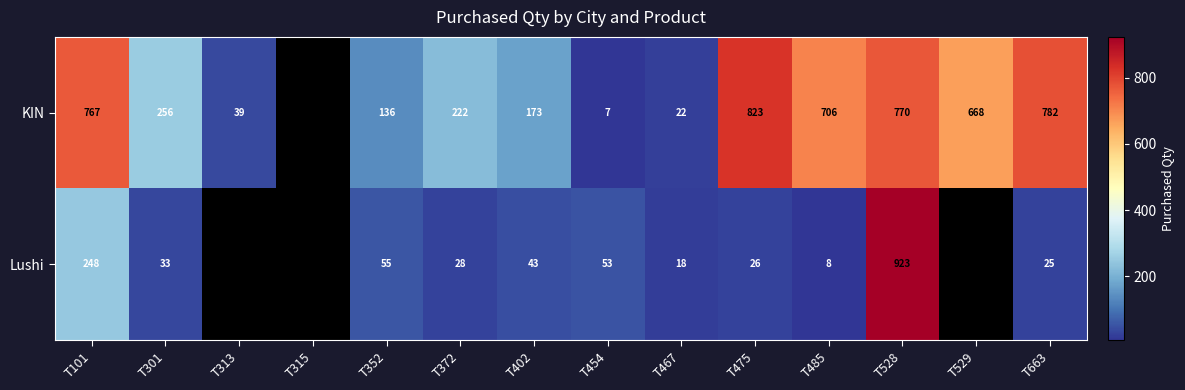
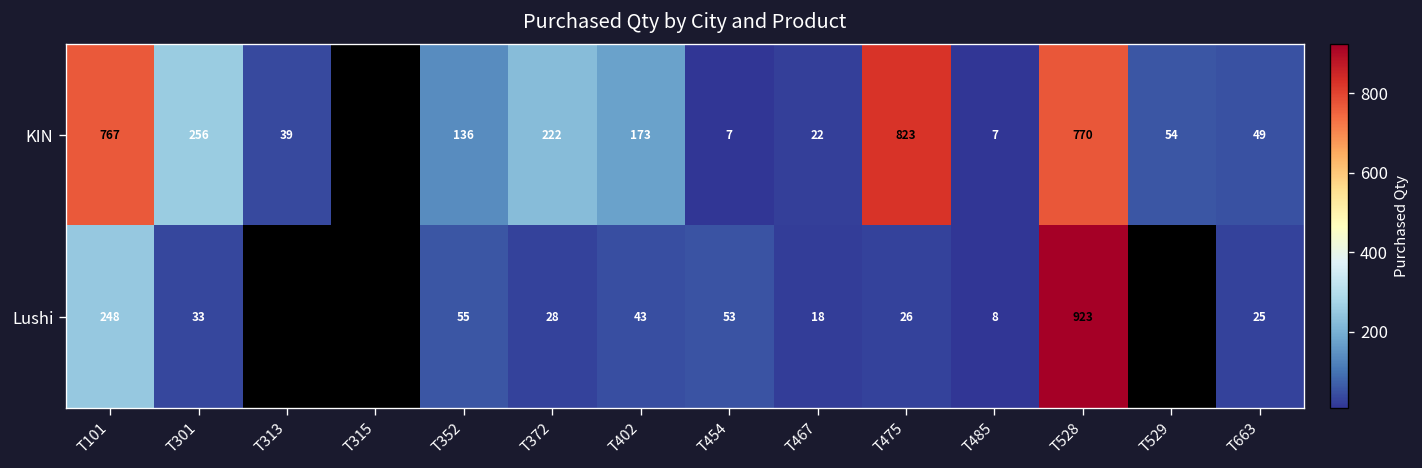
KIN, T485: 706 -> 7
KIN, T529: 668 -> 54
KIN, T663: 782 -> 49
